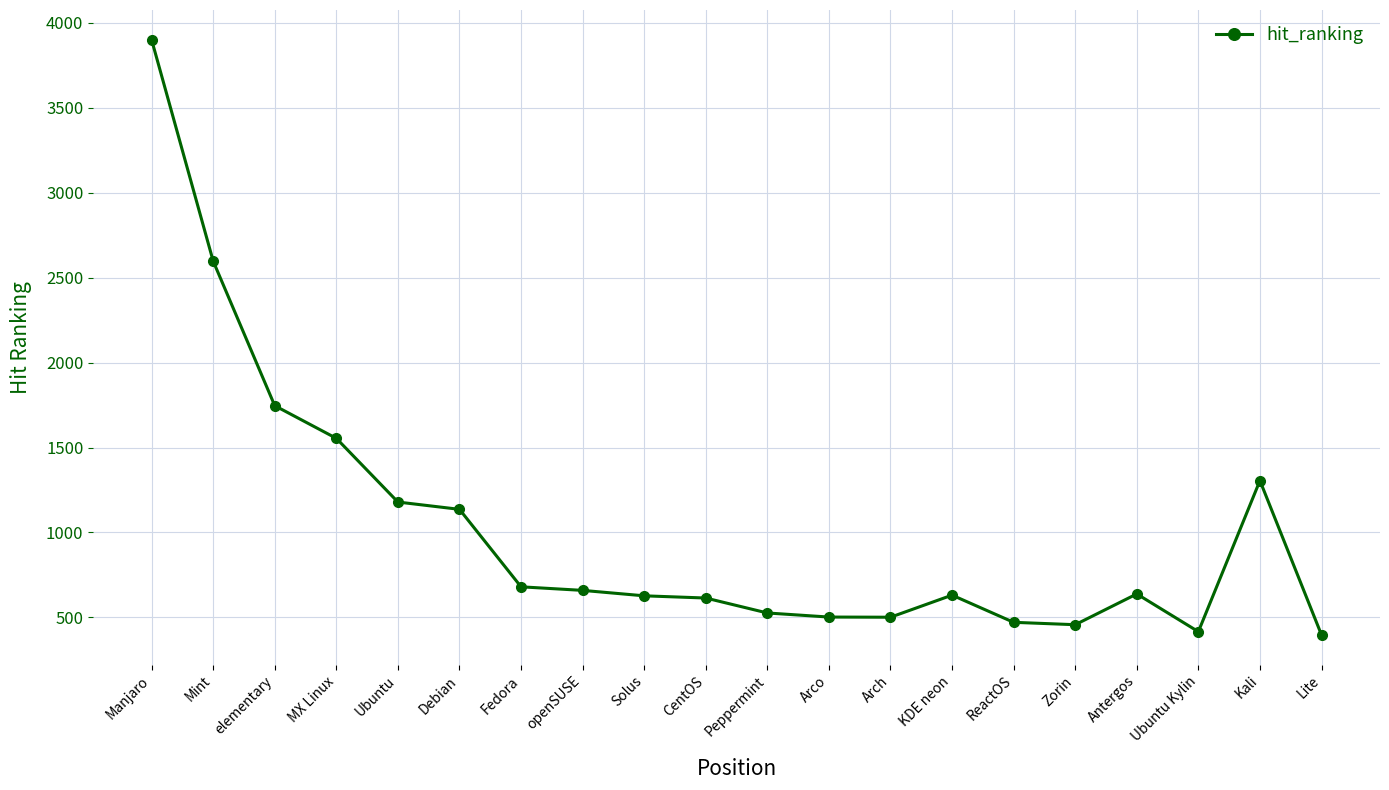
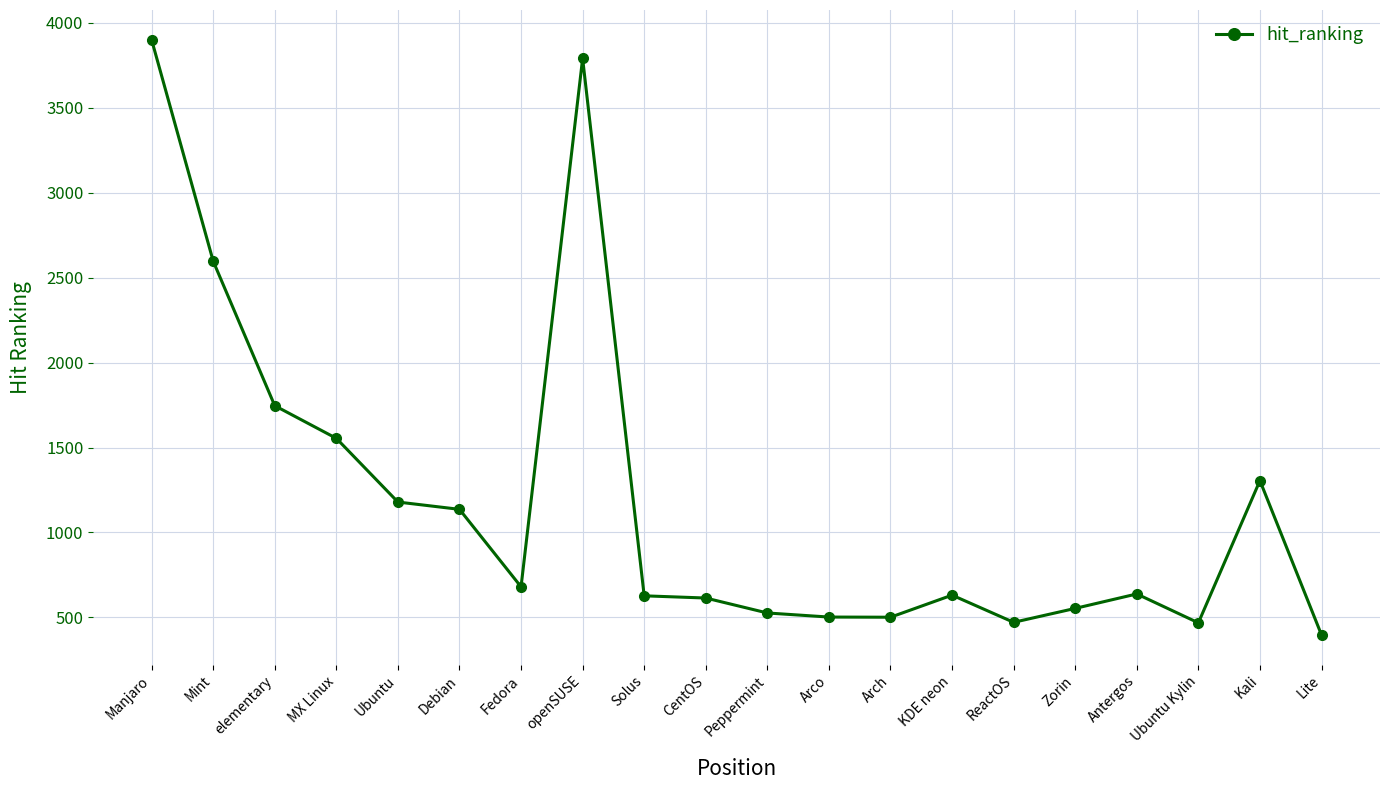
openSUSE: 660 -> 3790
Zorin: 460 -> 550
Ubuntu Kylin: 420 -> 470
